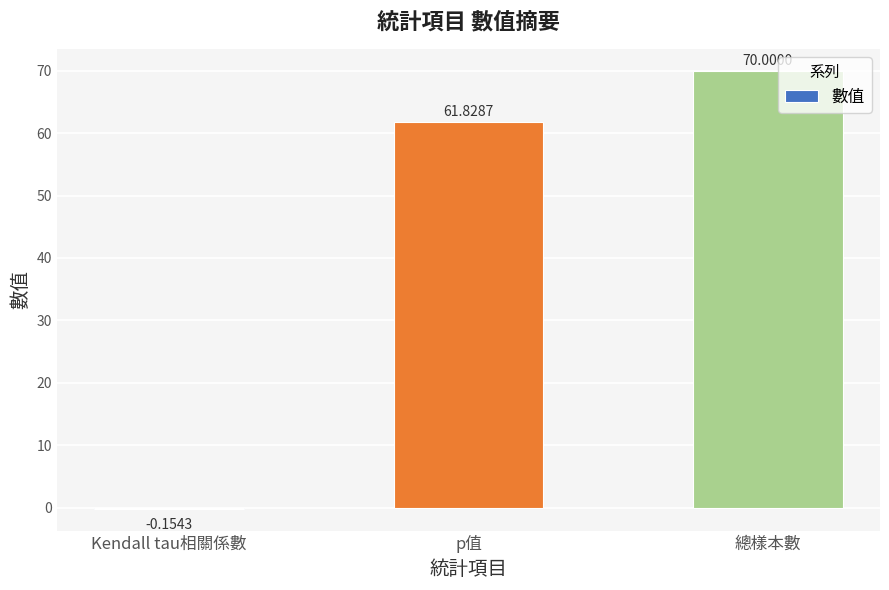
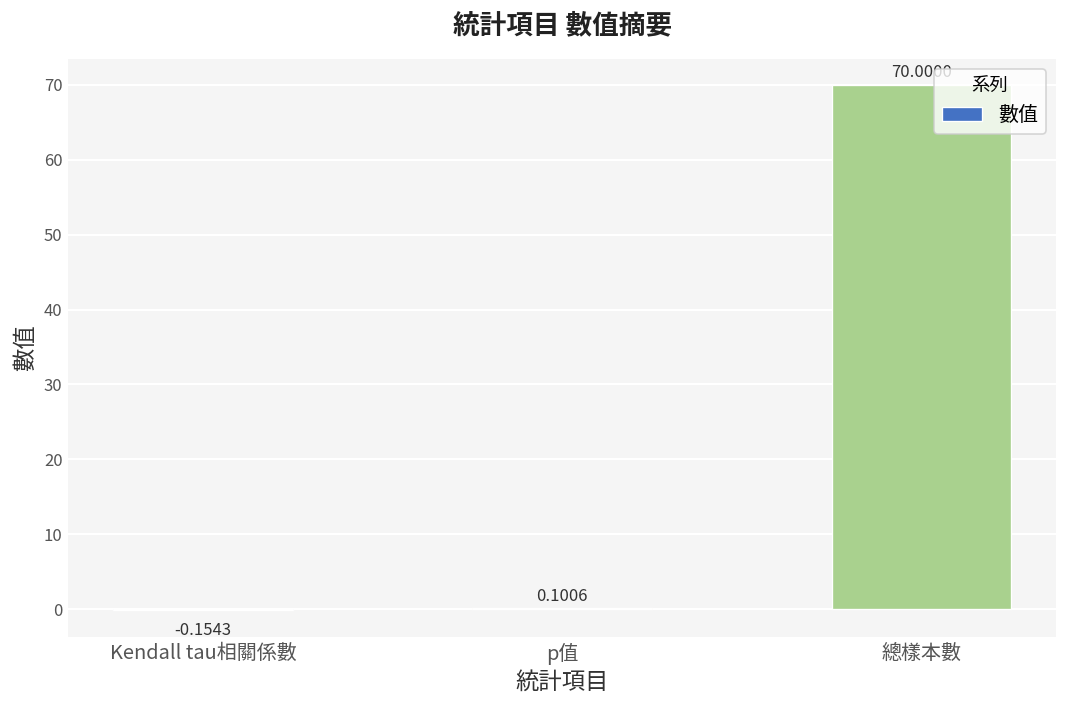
p值: 61.8287 -> 0.1006
